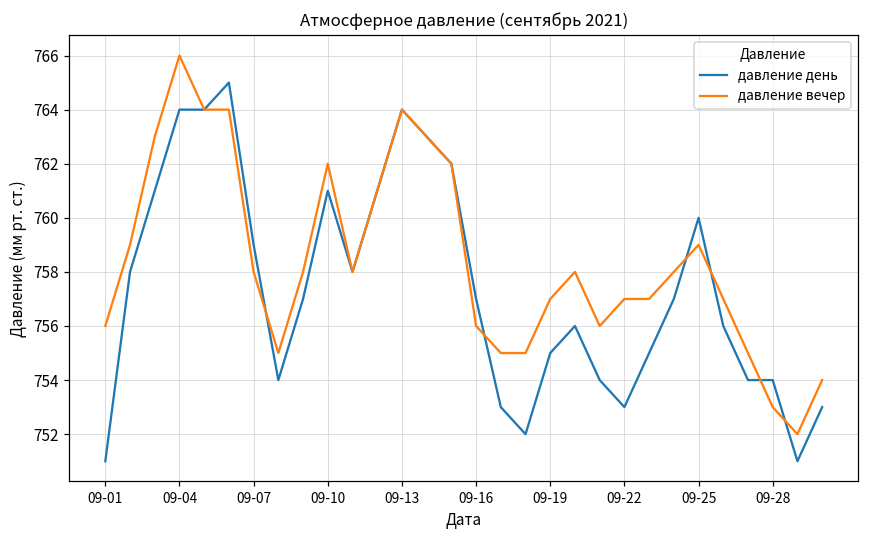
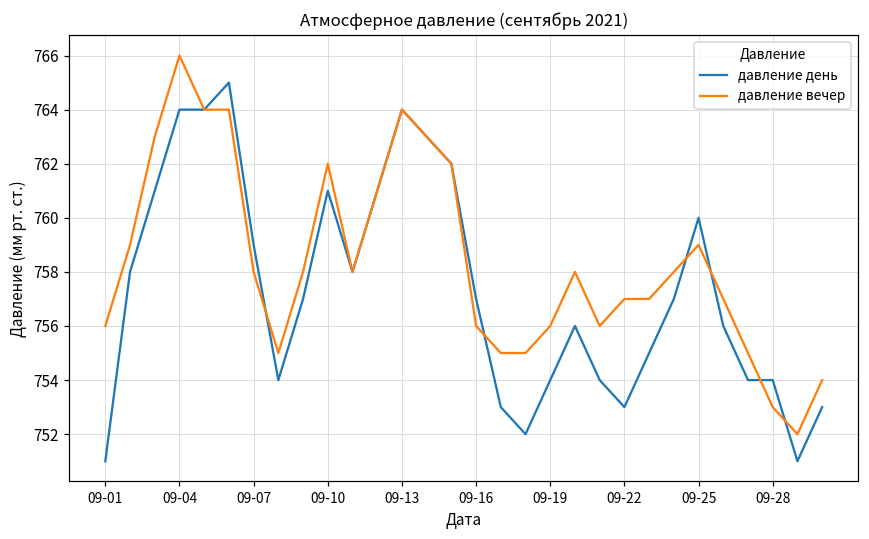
давление день, 09-19: 755 -> 754
давление вечер, 09-19: 757 -> 756
